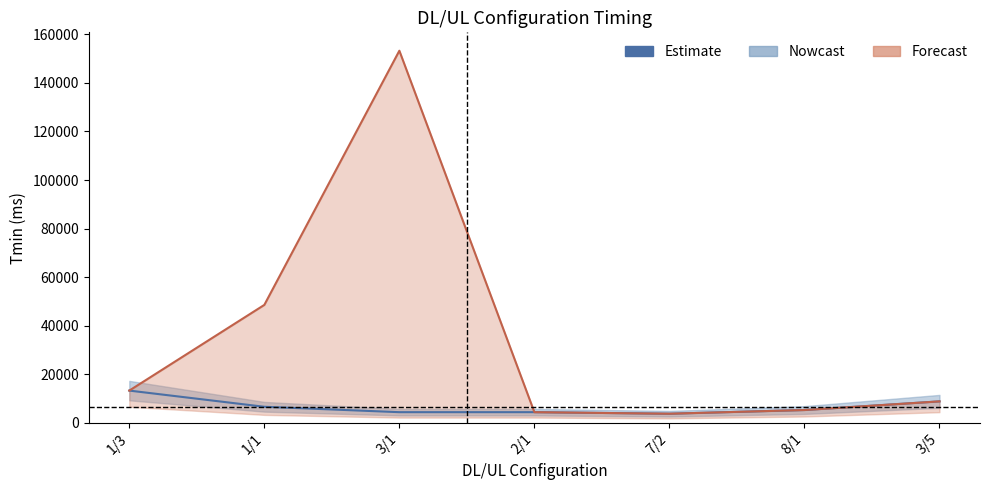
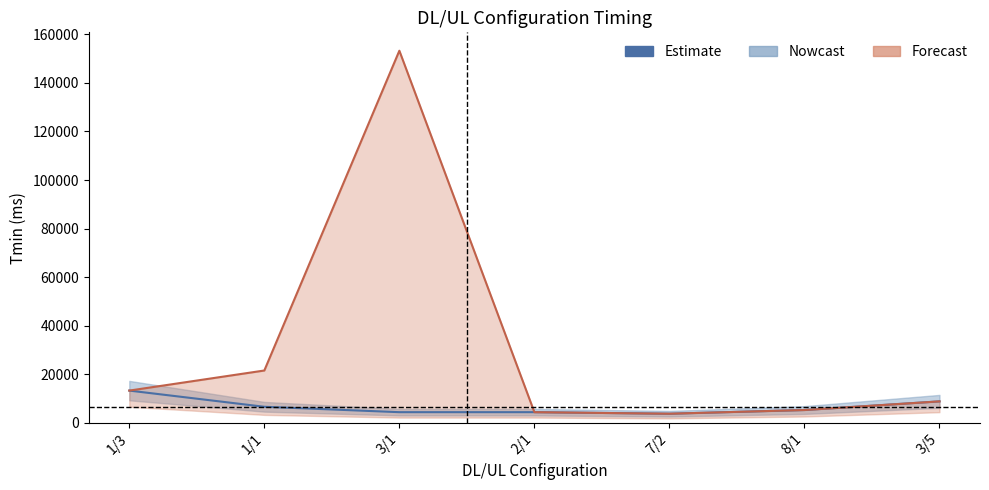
Forecast, 1/1: 49000 -> 22000
